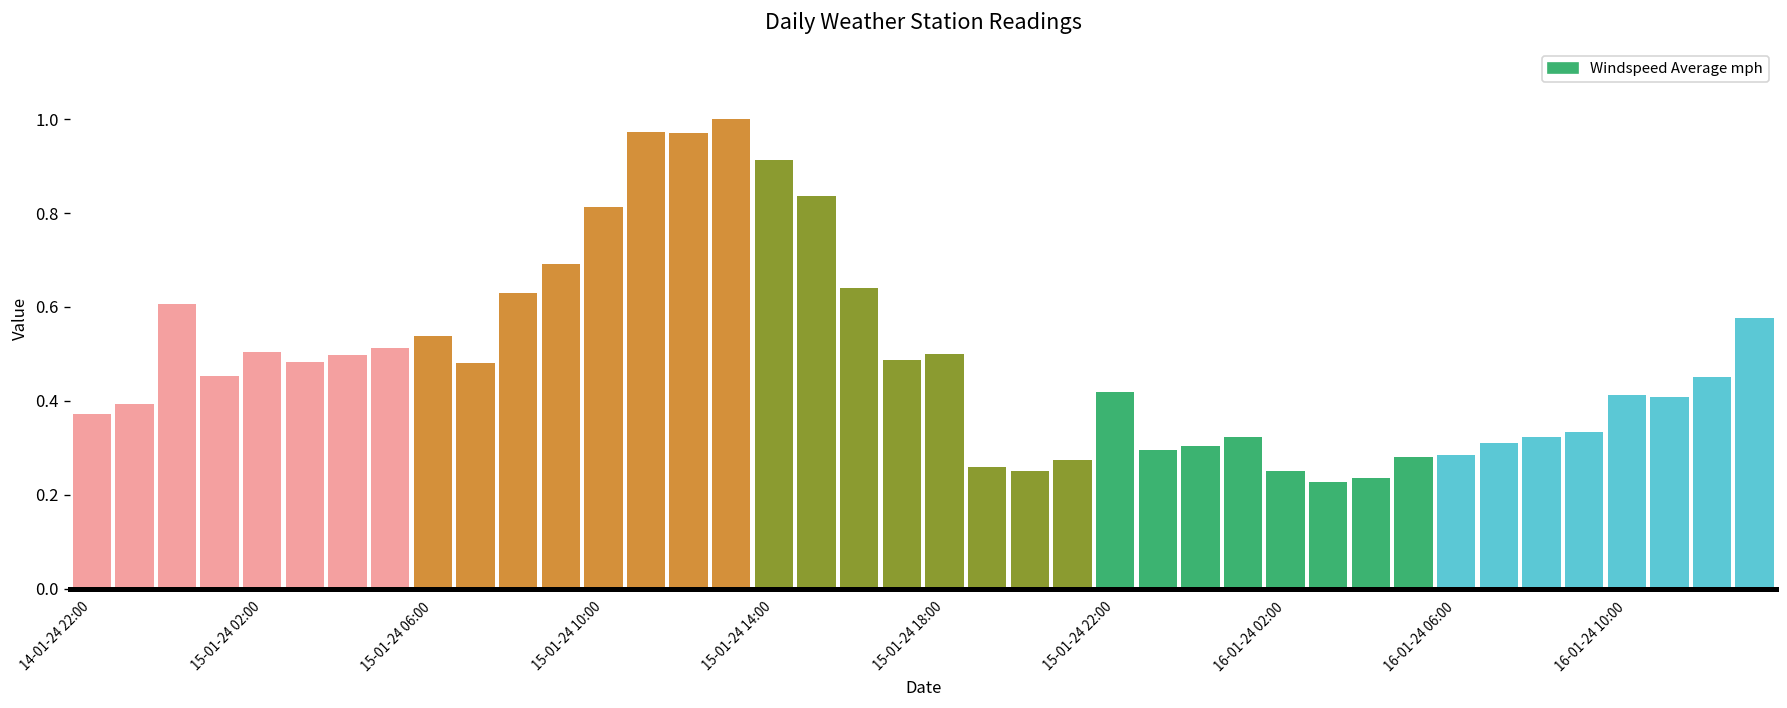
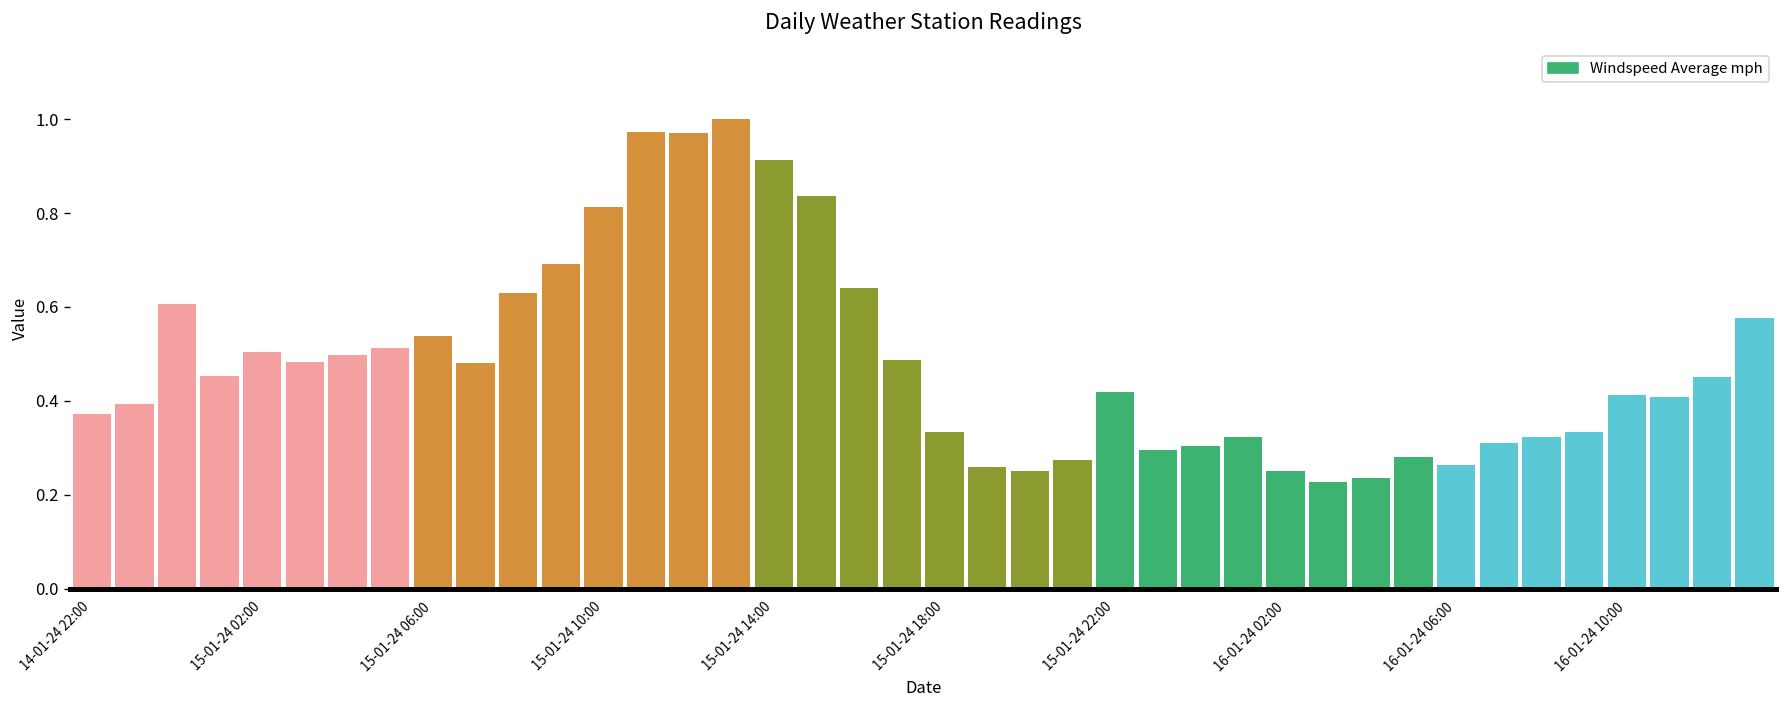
15-01-24 18:00: 0.50 -> 0.33
16-01-24 06:00: 0.28 -> 0.26
